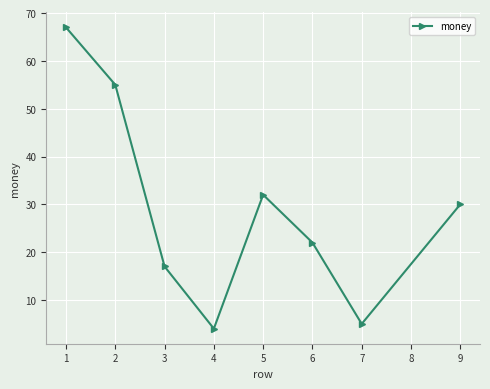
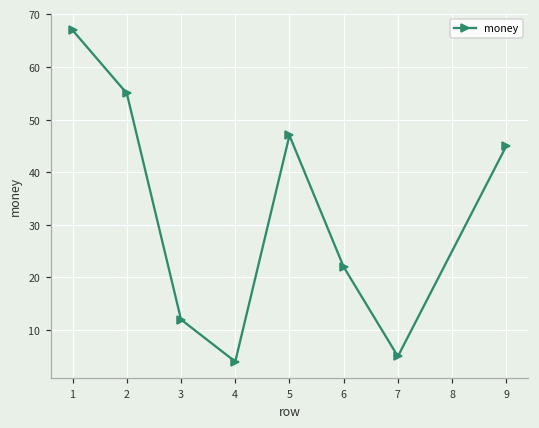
3: 17 -> 12
5: 32 -> 47
9: 30 -> 45
